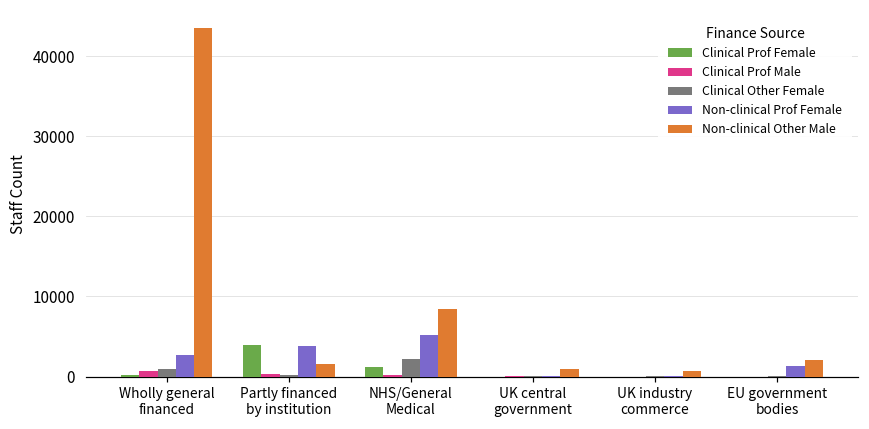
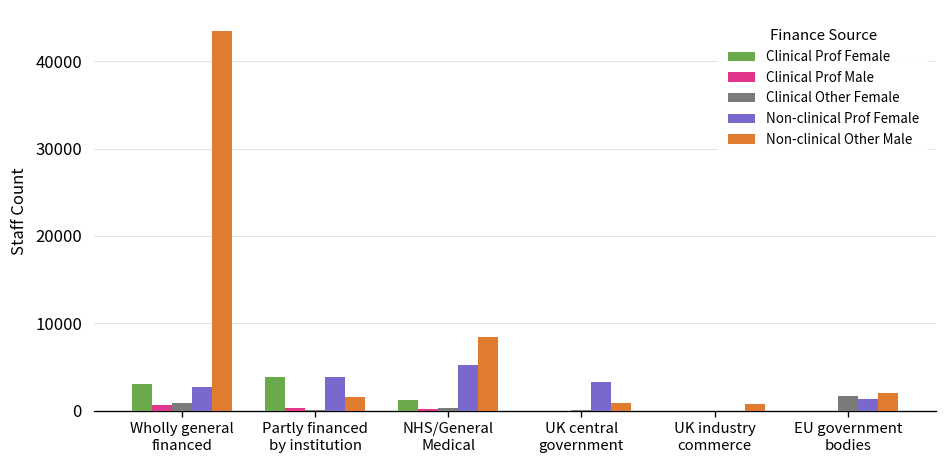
Clinical Prof Female, Wholly general financed: 0 -> 3000
Clinical Other Female, NHS/General Medical: 2000 -> 0
Non-clinical Prof Female, UK central government: 0 -> 3000
Clinical Other Female, EU government bodies: 0 -> 2000
